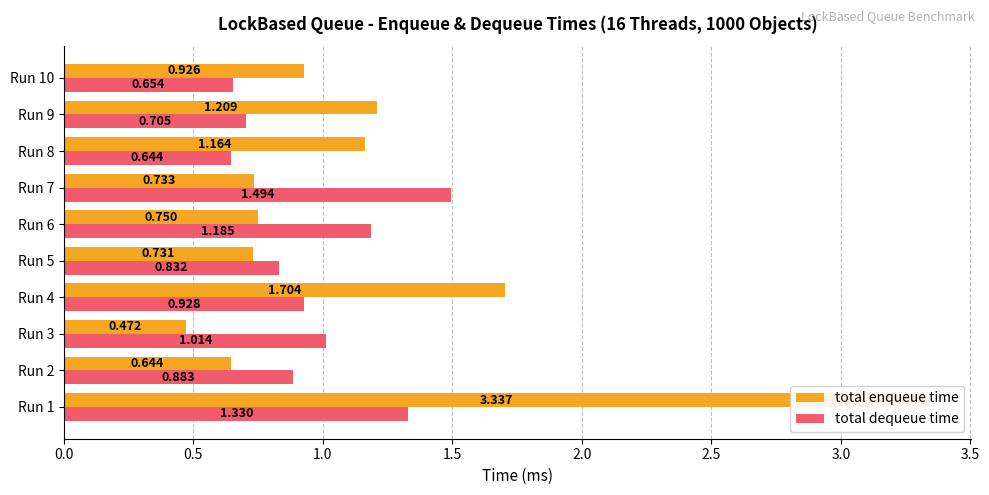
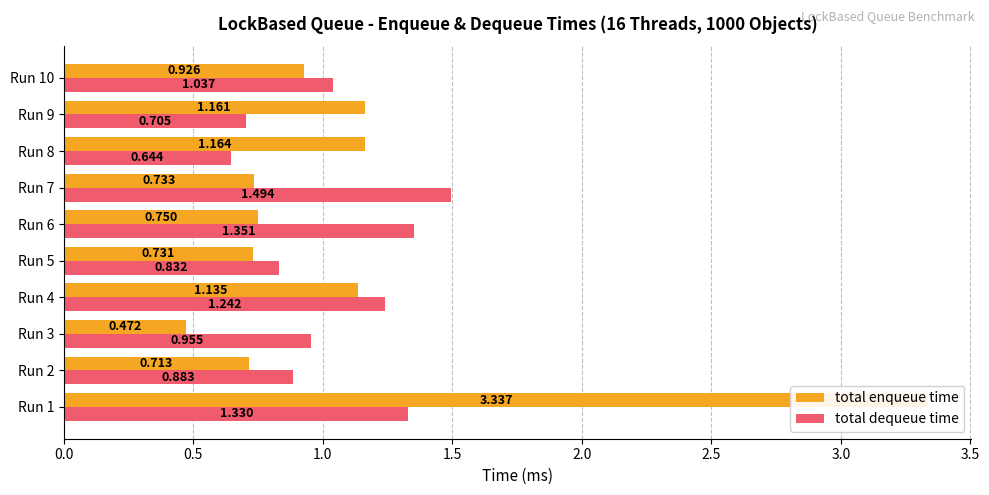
total dequeue time, Run 10: 0.654 -> 1.037
total enqueue time, Run 9: 1.209 -> 1.161
total dequeue time, Run 6: 1.185 -> 1.351
total enqueue time, Run 4: 1.704 -> 1.135
total dequeue time, Run 4: 0.928 -> 1.242
total dequeue time, Run 3: 1.014 -> 0.955
total enqueue time, Run 2: 0.644 -> 0.713
